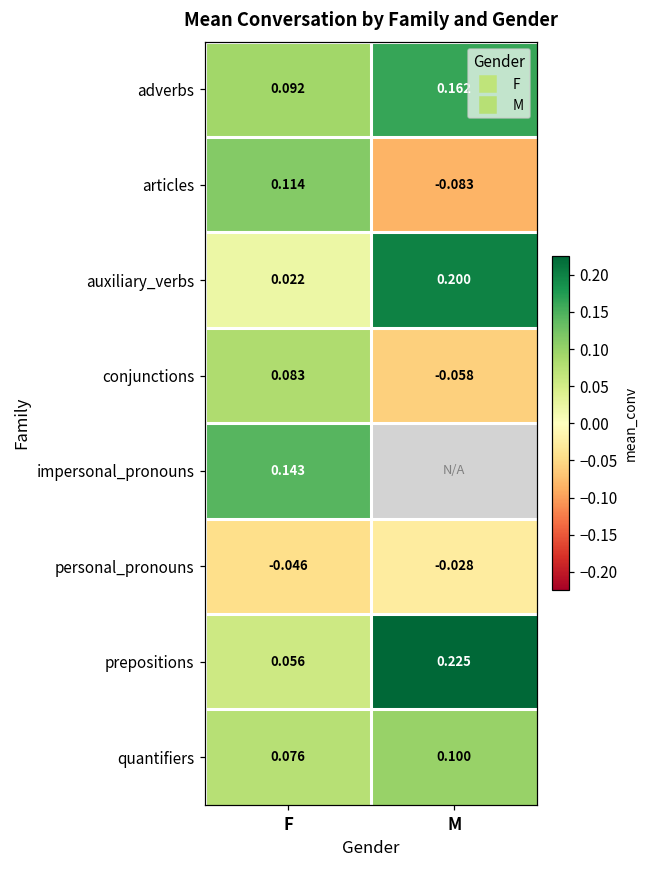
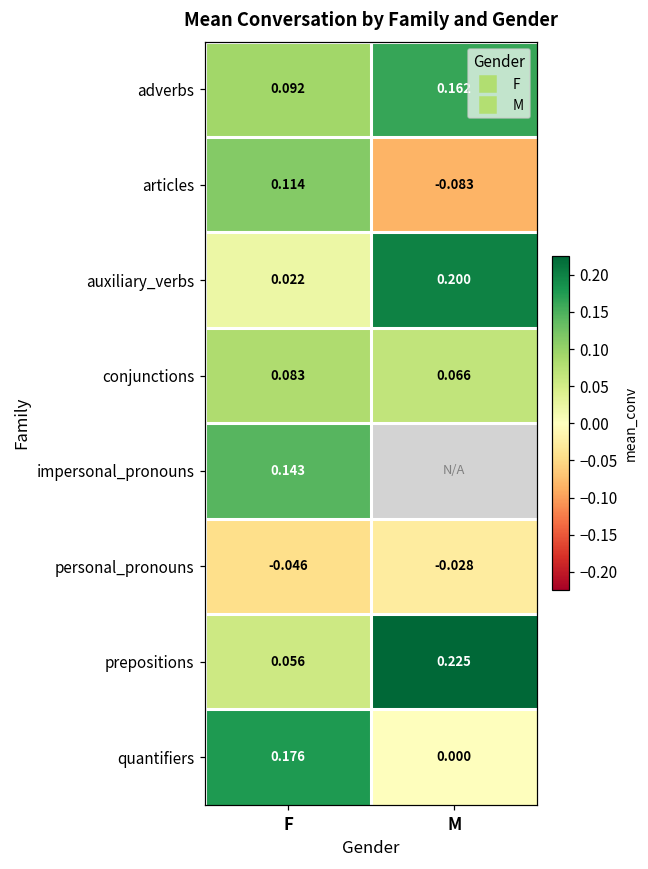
conjunctions, M: -0.058 -> 0.066
quantifiers, F: 0.076 -> 0.176
quantifiers, M: 0.100 -> 0.000
